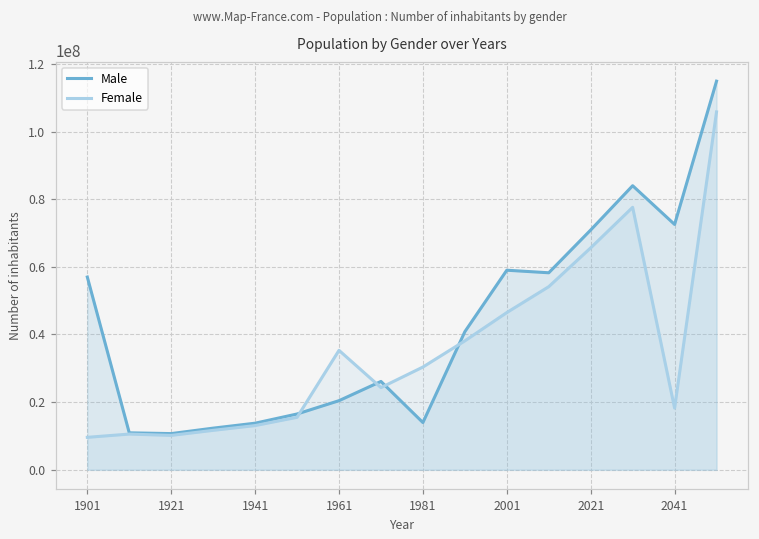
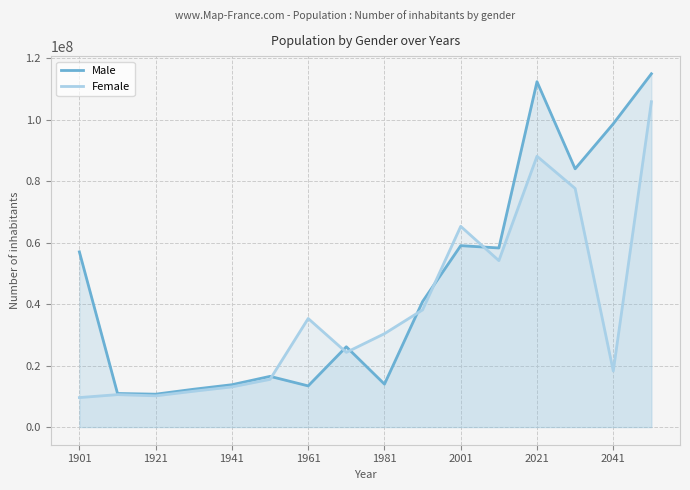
Male, 1961: 20000000 -> 13000000
Female, 2001: 46000000 -> 65000000
Male, 2021: 71000000 -> 112000000
Female, 2021: 66000000 -> 88000000
Male, 2041: 73000000 -> 99000000
